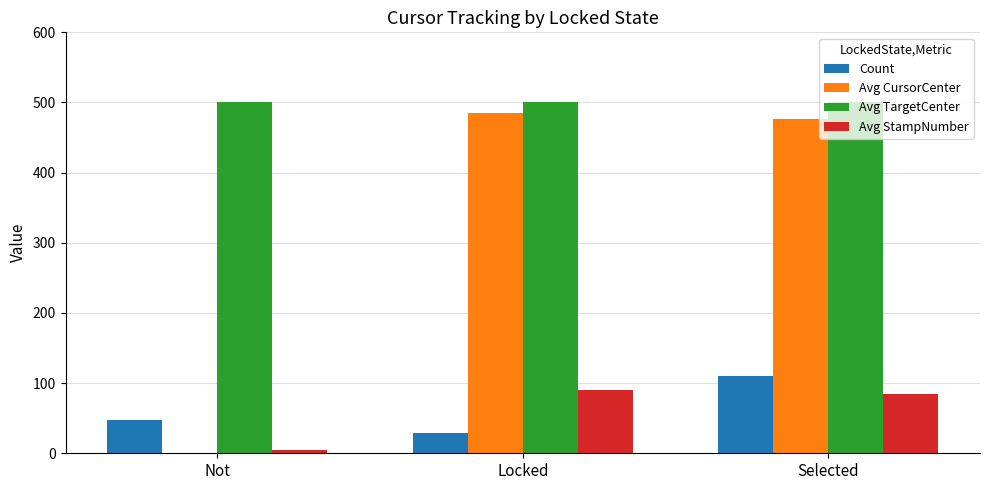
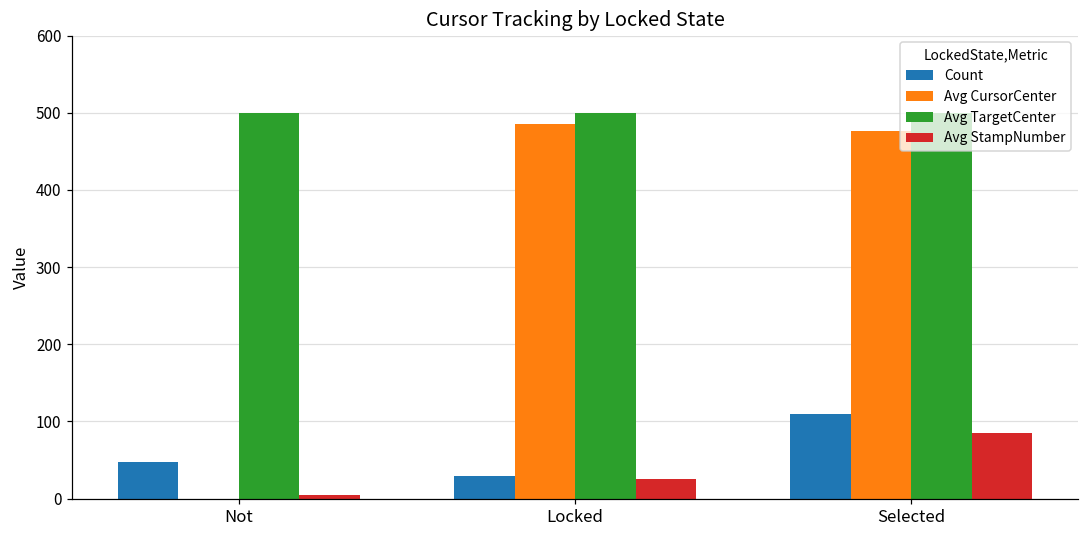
Avg StampNumber, Locked: 90 -> 30
